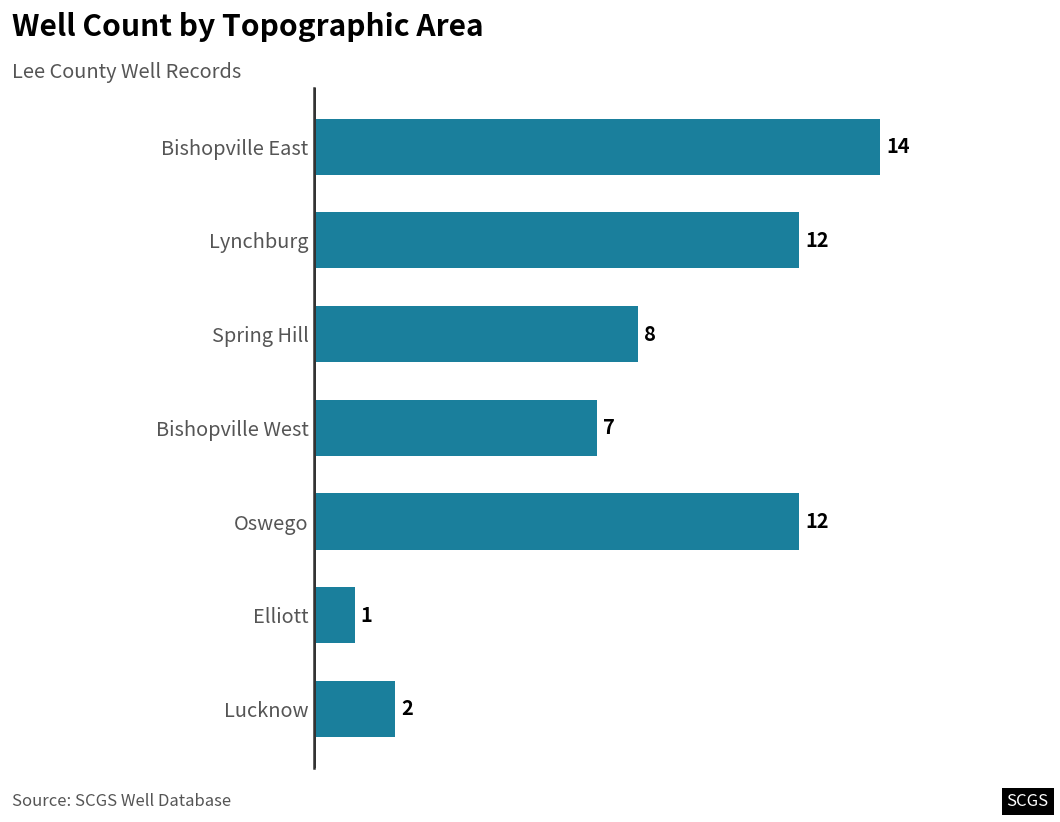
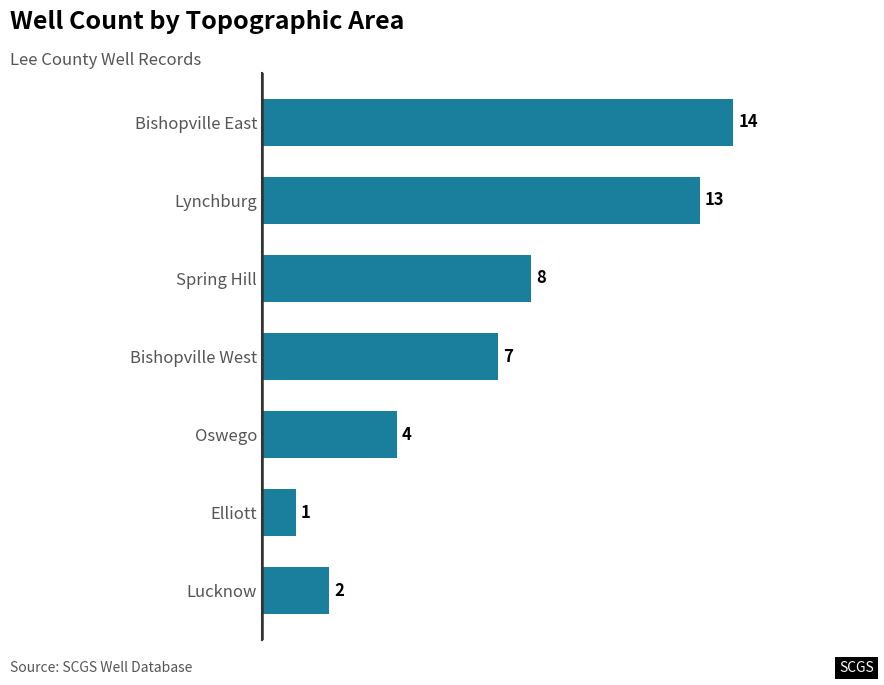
Lynchburg: 12 -> 13
Oswego: 12 -> 4
